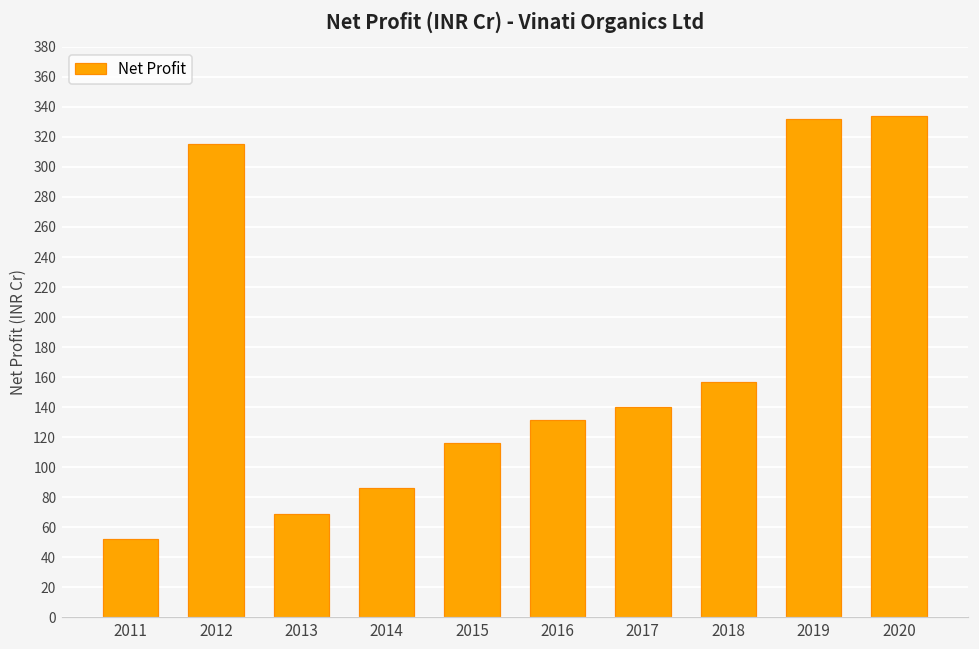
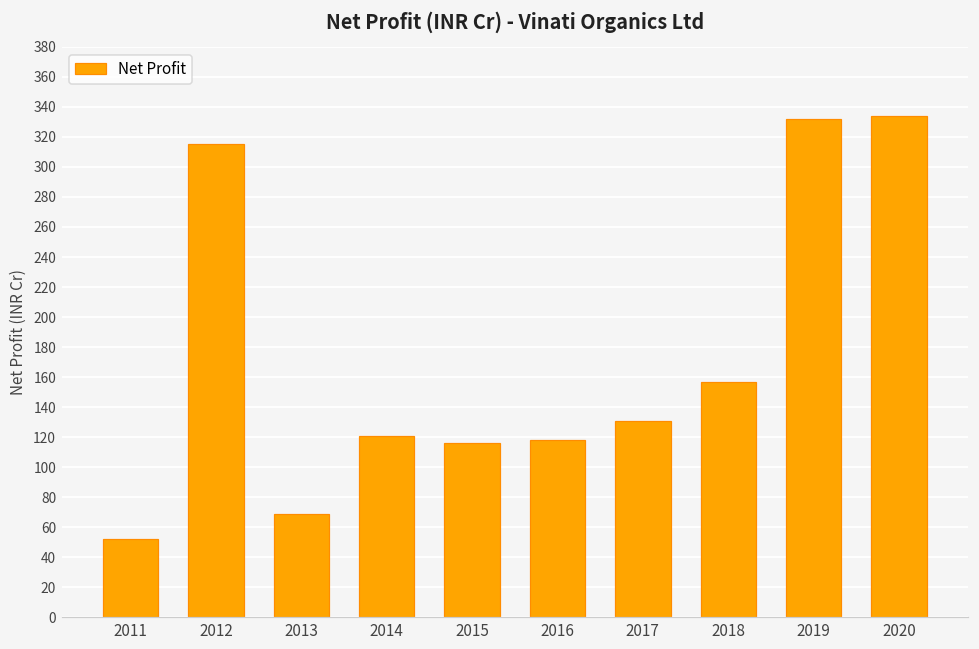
2014: 86 -> 121
2016: 132 -> 118
2017: 140 -> 131
